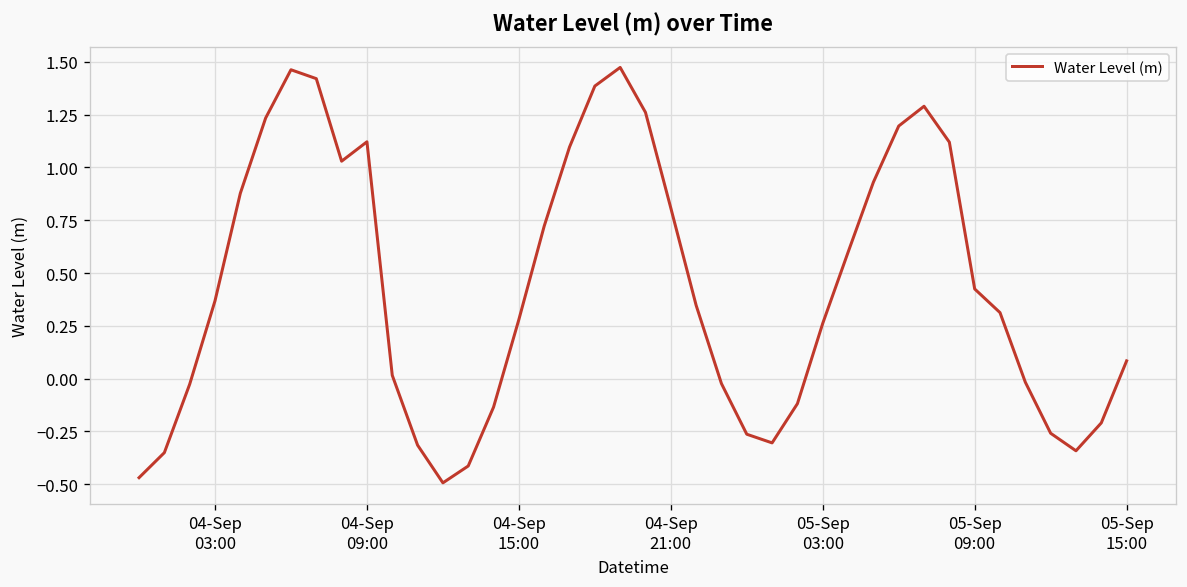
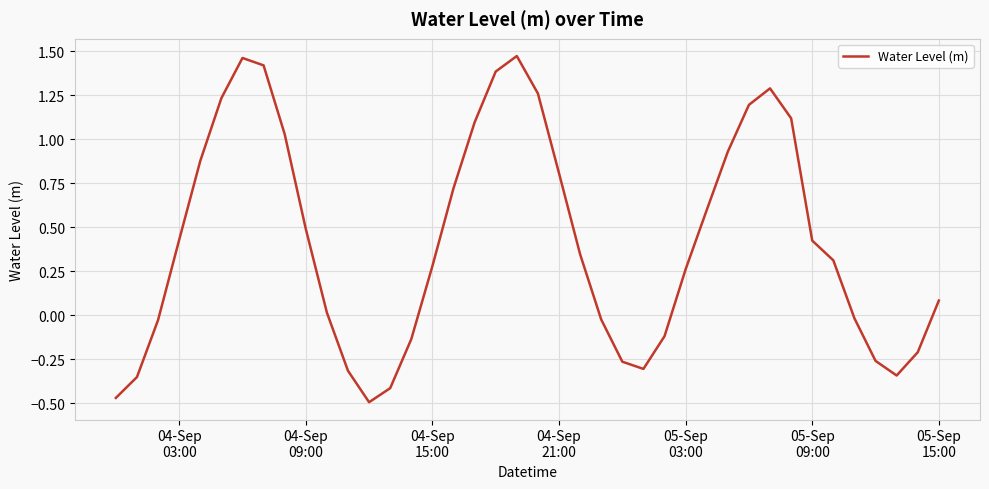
04-Sep 03:00: 0.37 -> 0.43
04-Sep 09:00: 1.12 -> 0.49
